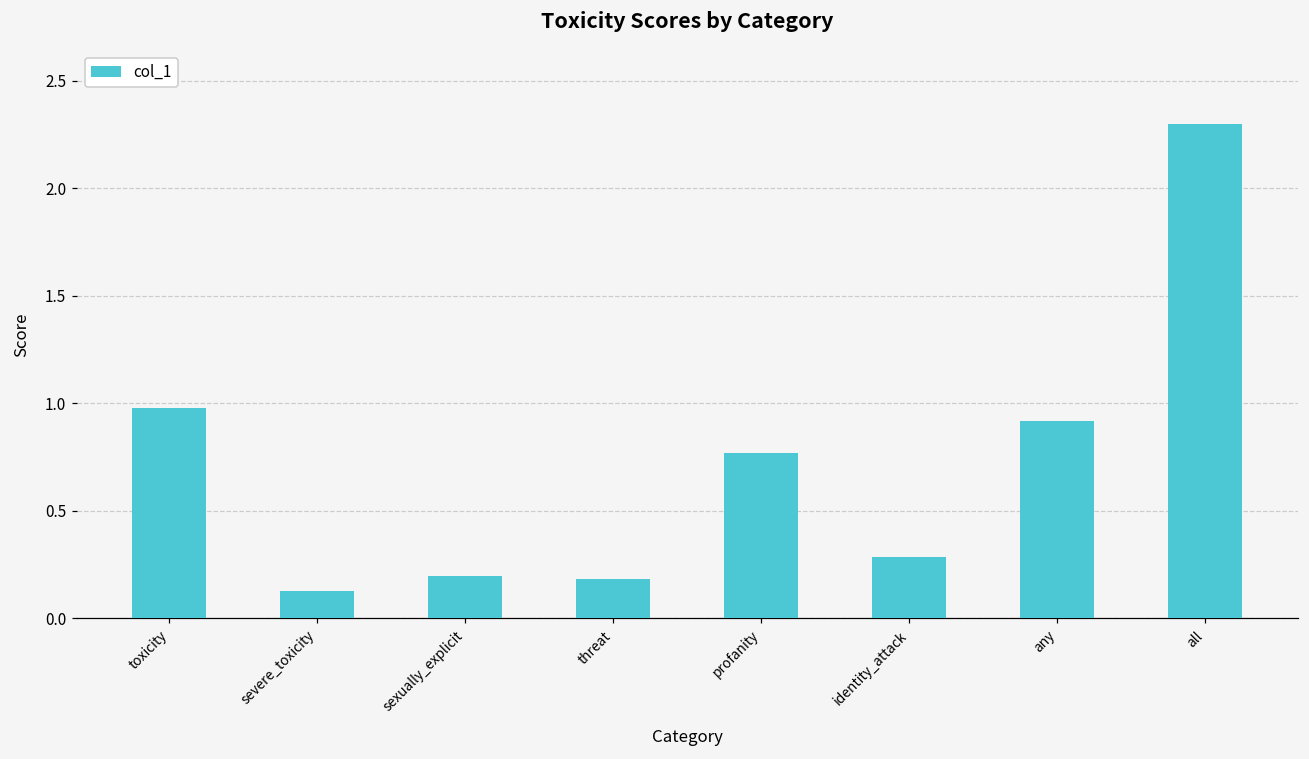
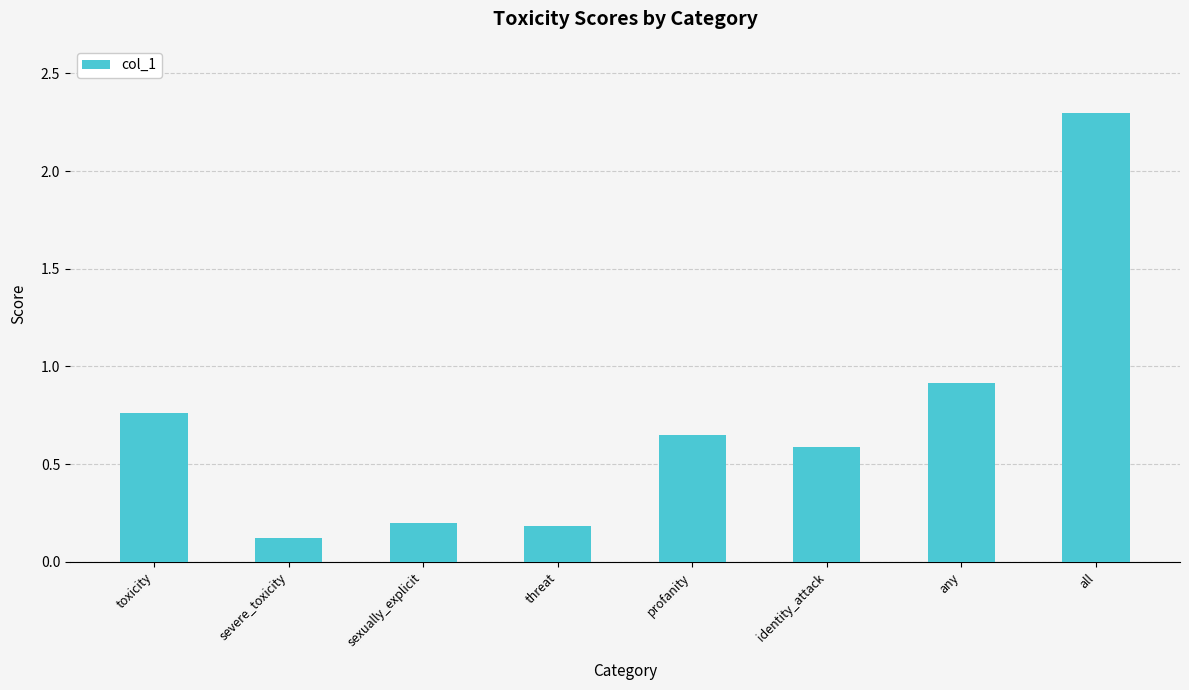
toxicity: 0.98 -> 0.76
profanity: 0.77 -> 0.65
identity_attack: 0.28 -> 0.59
